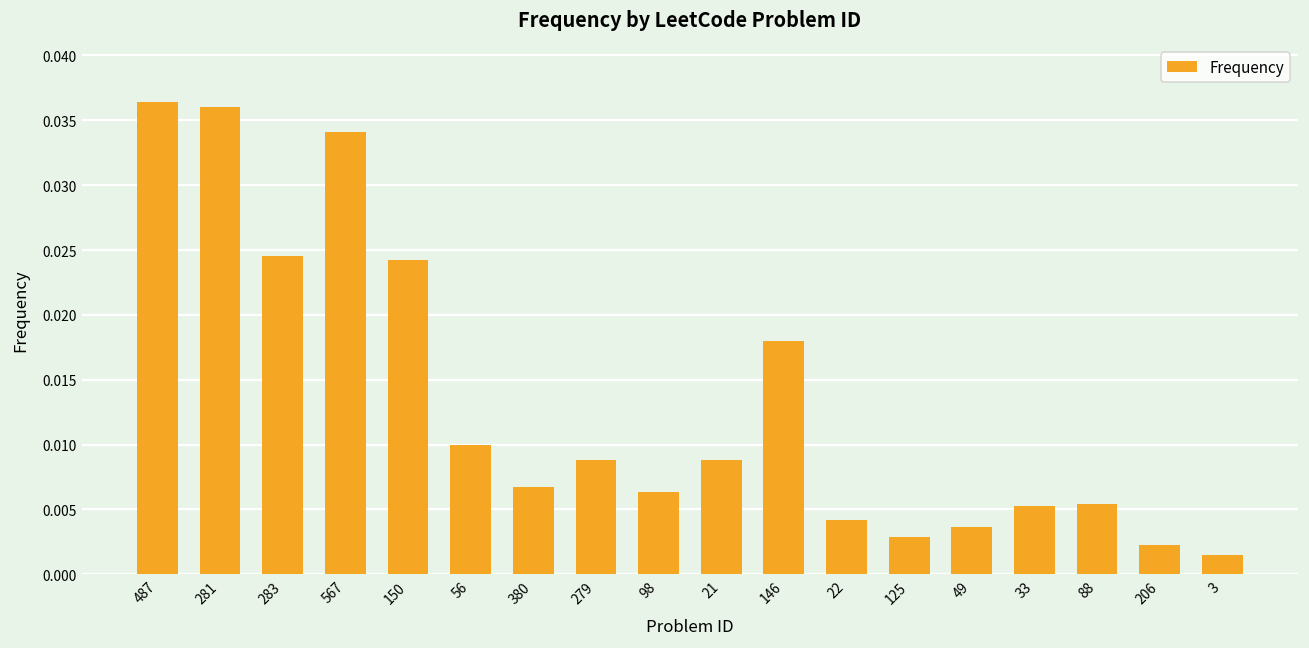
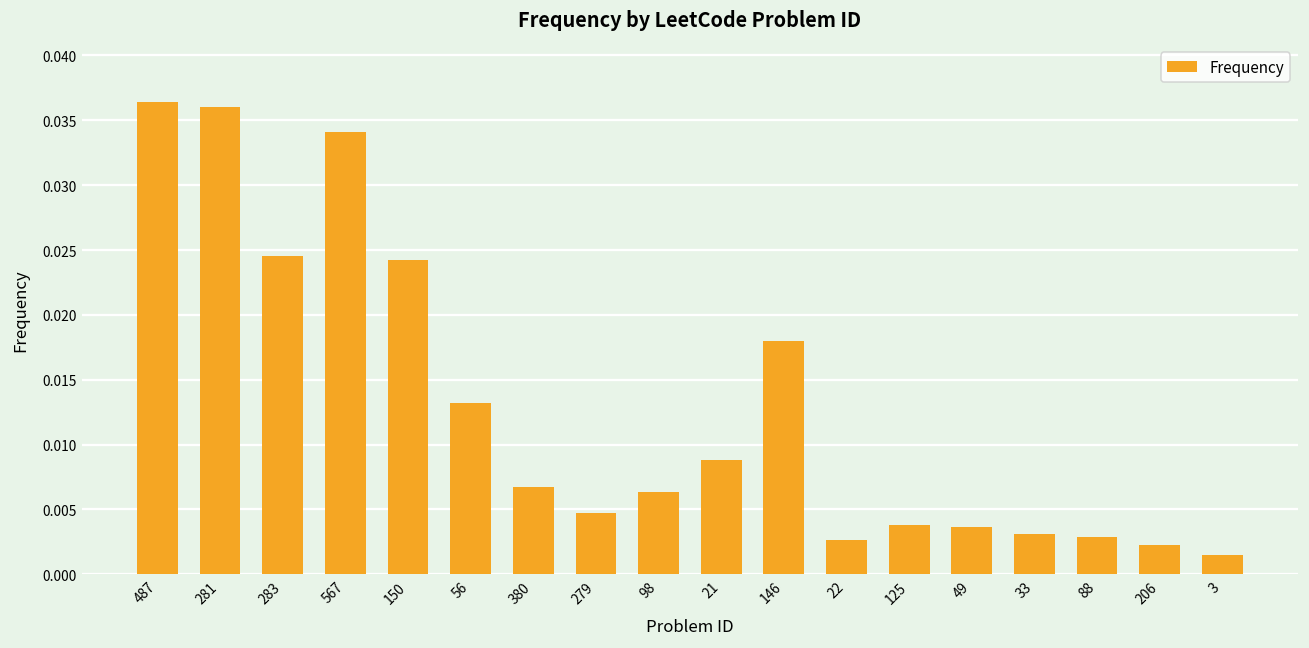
56: 0.0100 -> 0.0132
279: 0.0088 -> 0.0047
22: 0.0042 -> 0.0026
125: 0.0028 -> 0.0038
33: 0.0053 -> 0.0031
88: 0.0054 -> 0.0029
